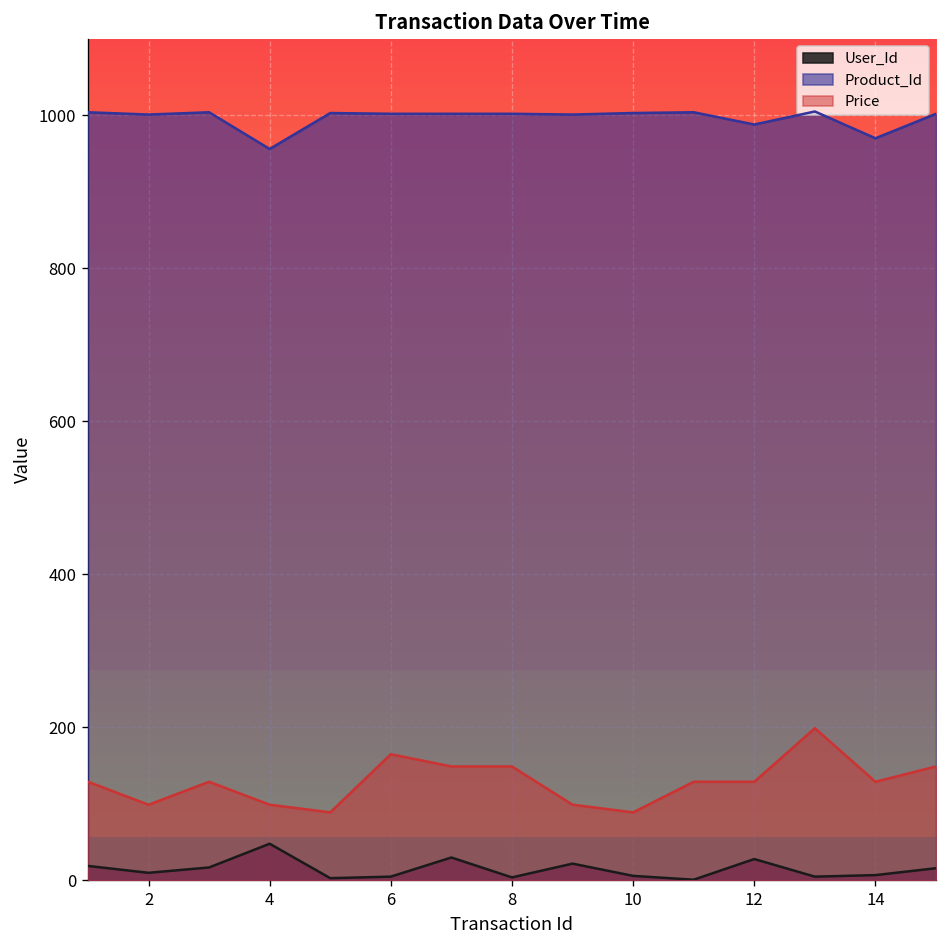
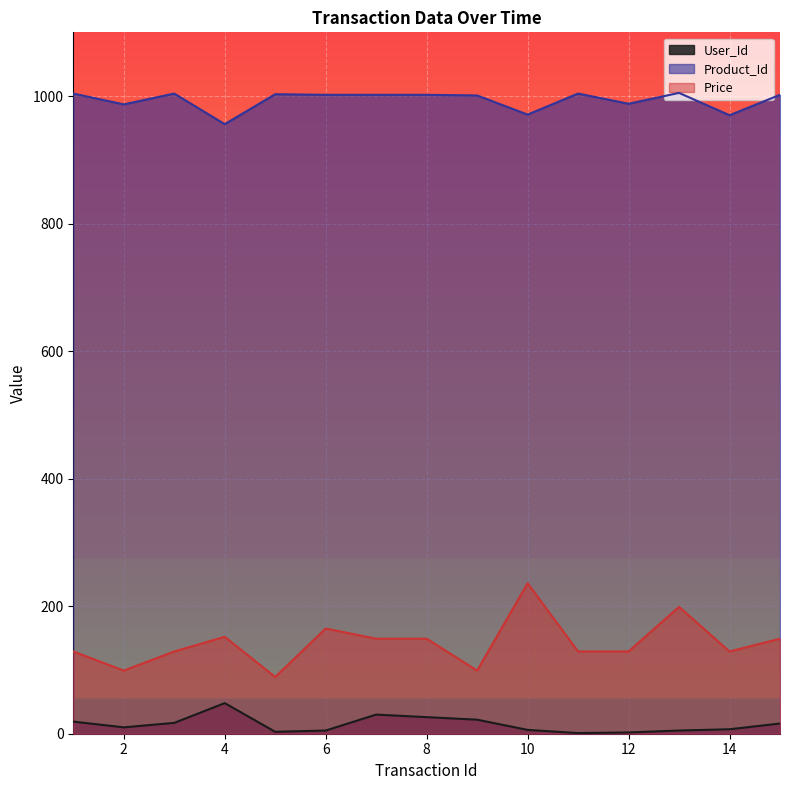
Product_Id, 2: 1000 -> 990
Price, 4: 100 -> 150
User_Id, 8: 0 -> 30
Product_Id, 10: 1000 -> 970
Price, 10: 90 -> 240
User_Id, 12: 30 -> 0
